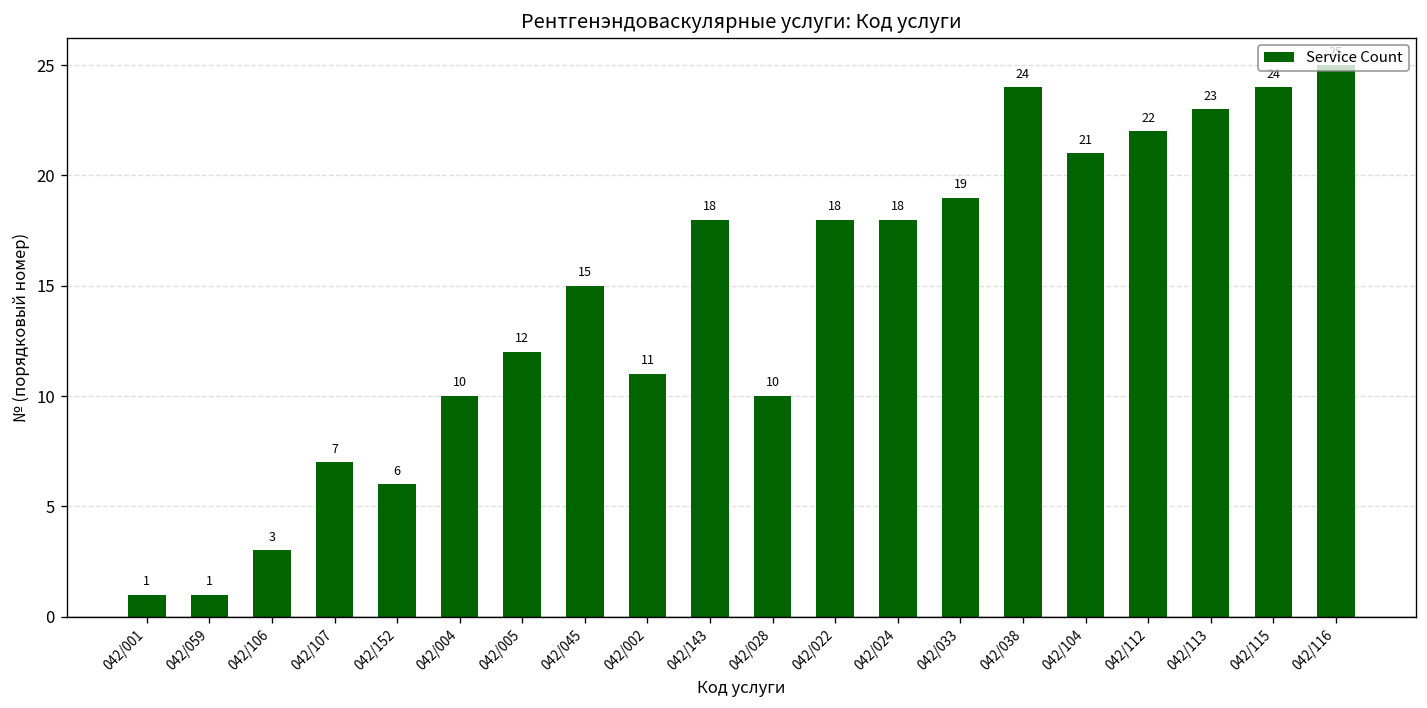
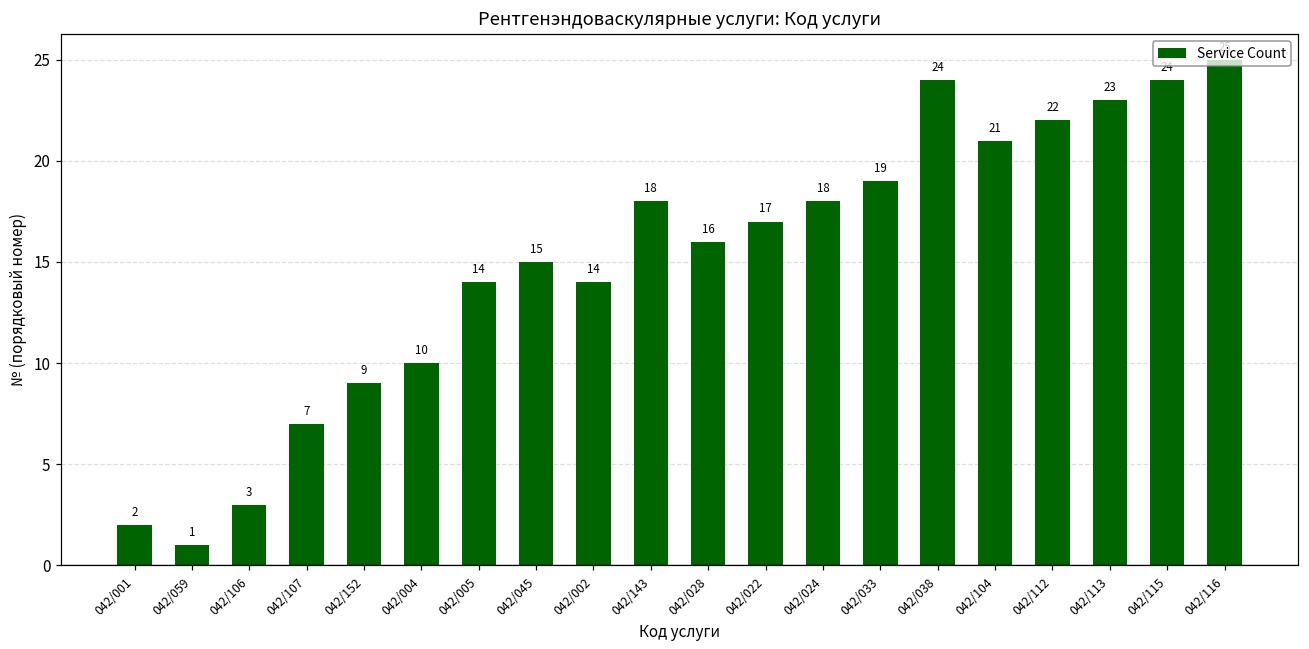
042/001: 1 -> 2
042/152: 6 -> 9
042/005: 12 -> 14
042/002: 11 -> 14
042/028: 10 -> 16
042/022: 18 -> 17
